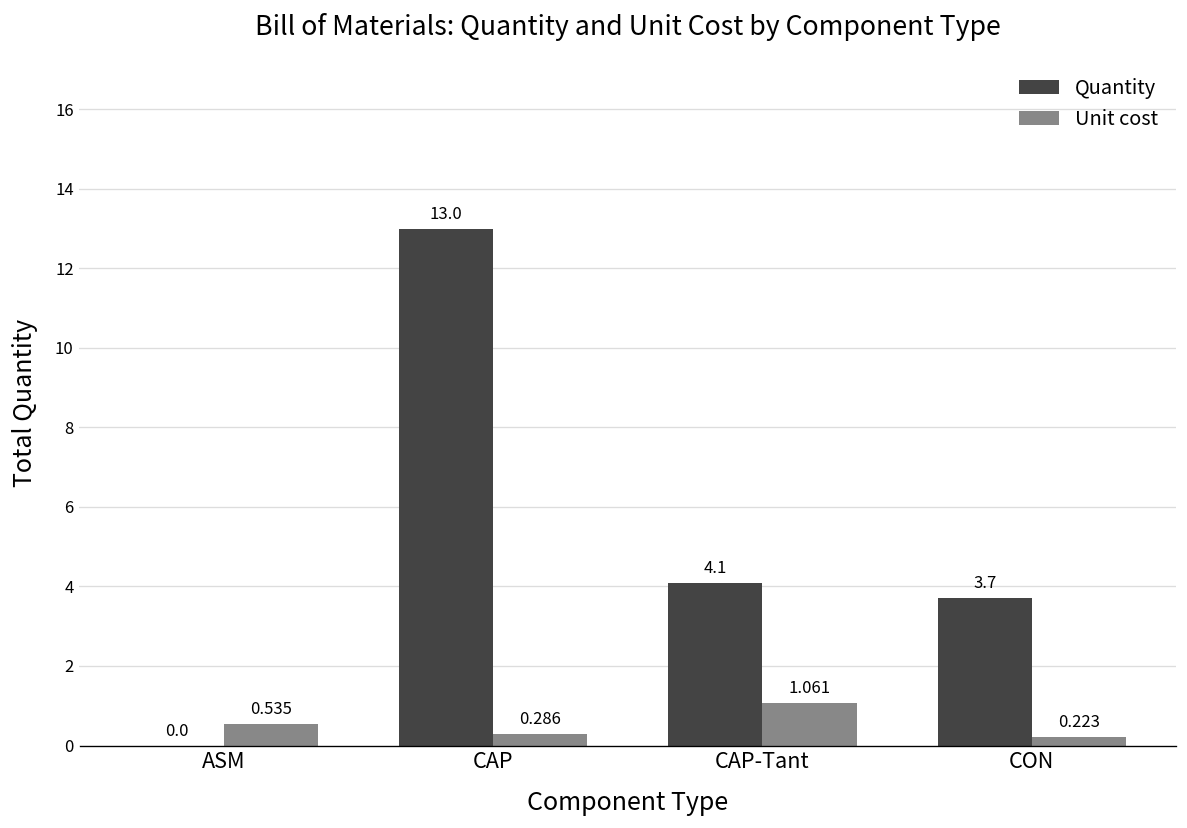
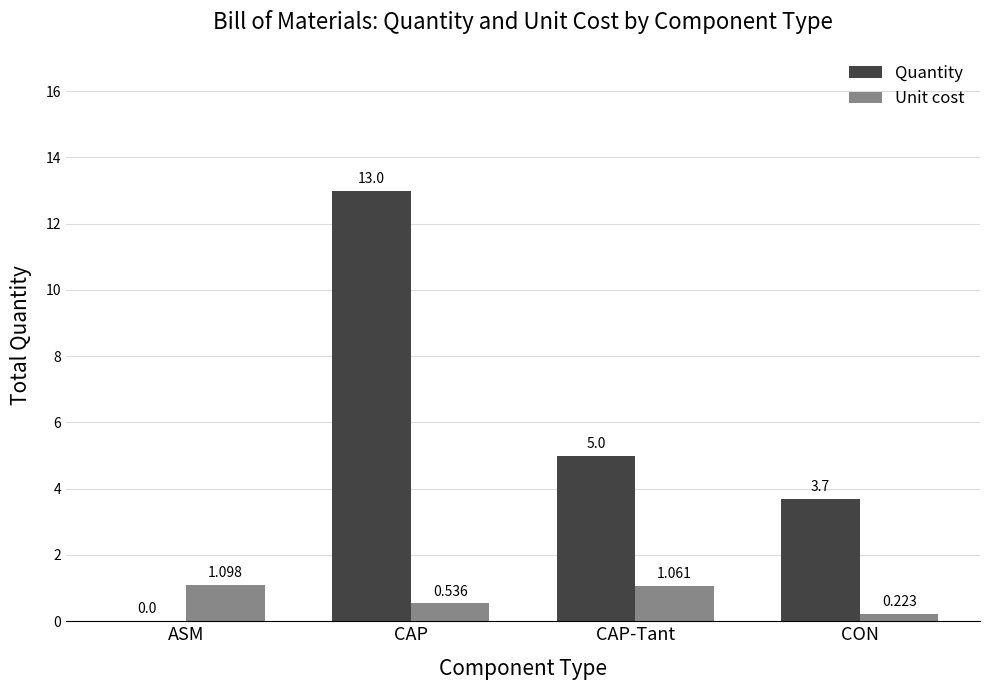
Unit cost, ASM: 0.535 -> 1.098
Unit cost, CAP: 0.286 -> 0.536
Quantity, CAP-Tant: 4.1 -> 5.0
